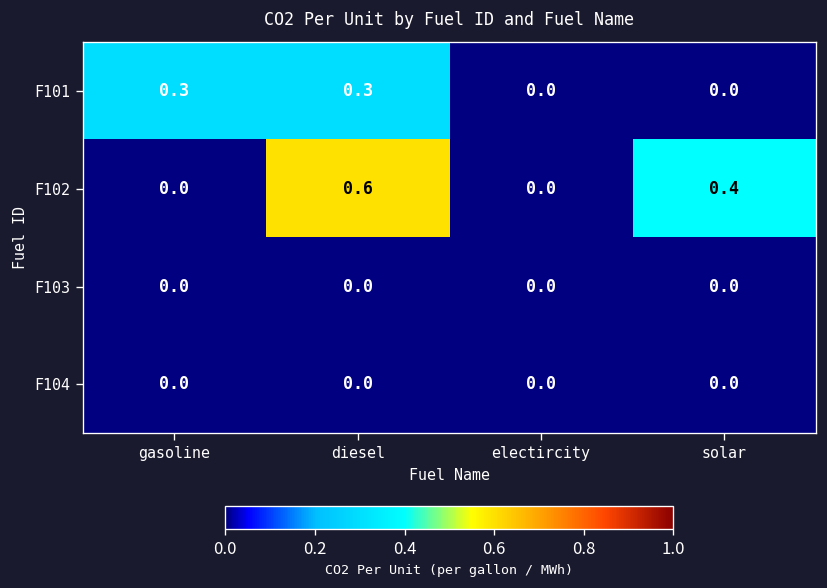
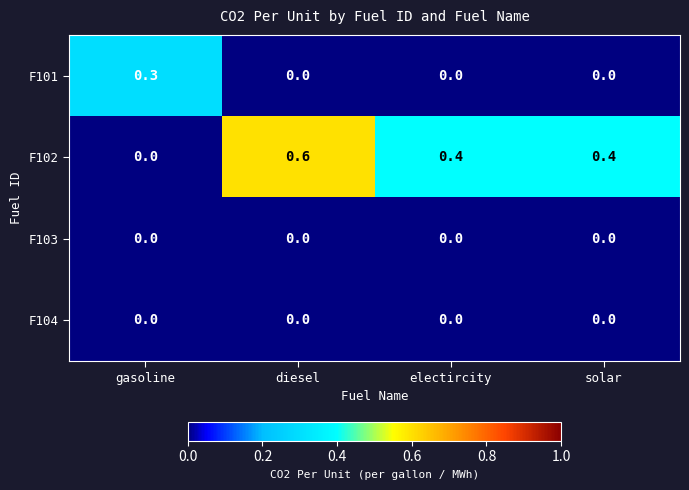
F101, diesel: 0.3 -> 0.0
F102, electircity: 0.0 -> 0.4
